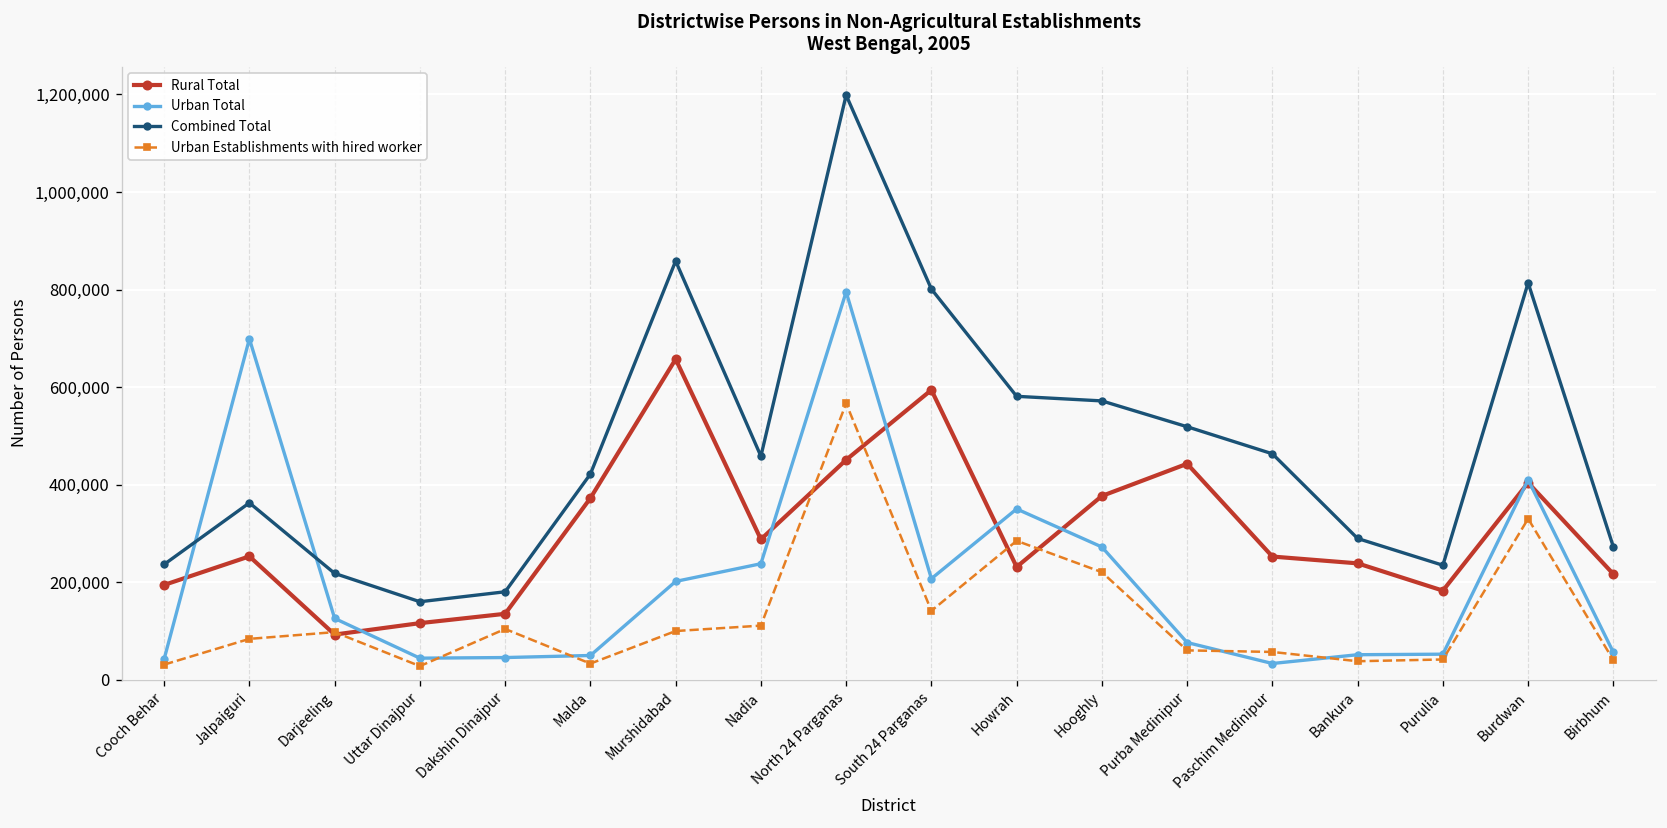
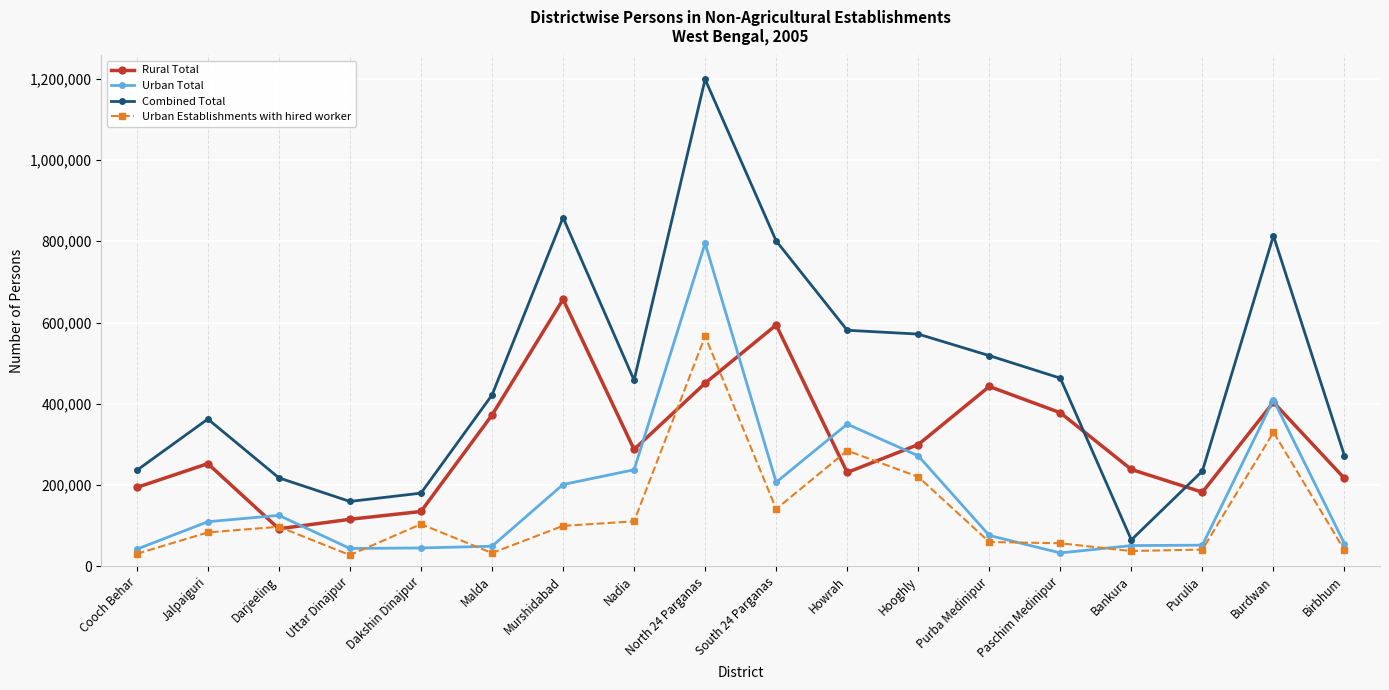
Urban Total, Jalpaiguri: 700,000 -> 110,000
Rural Total, Hooghly: 380,000 -> 300,000
Rural Total, Paschim Medinipur: 250,000 -> 380,000
Combined Total, Bankura: 290,000 -> 70,000
